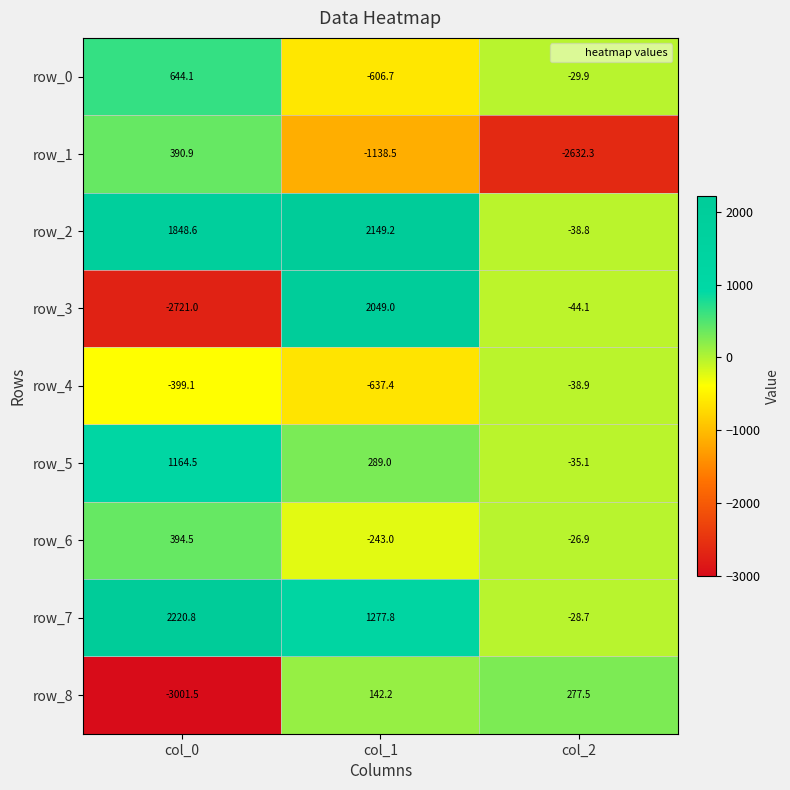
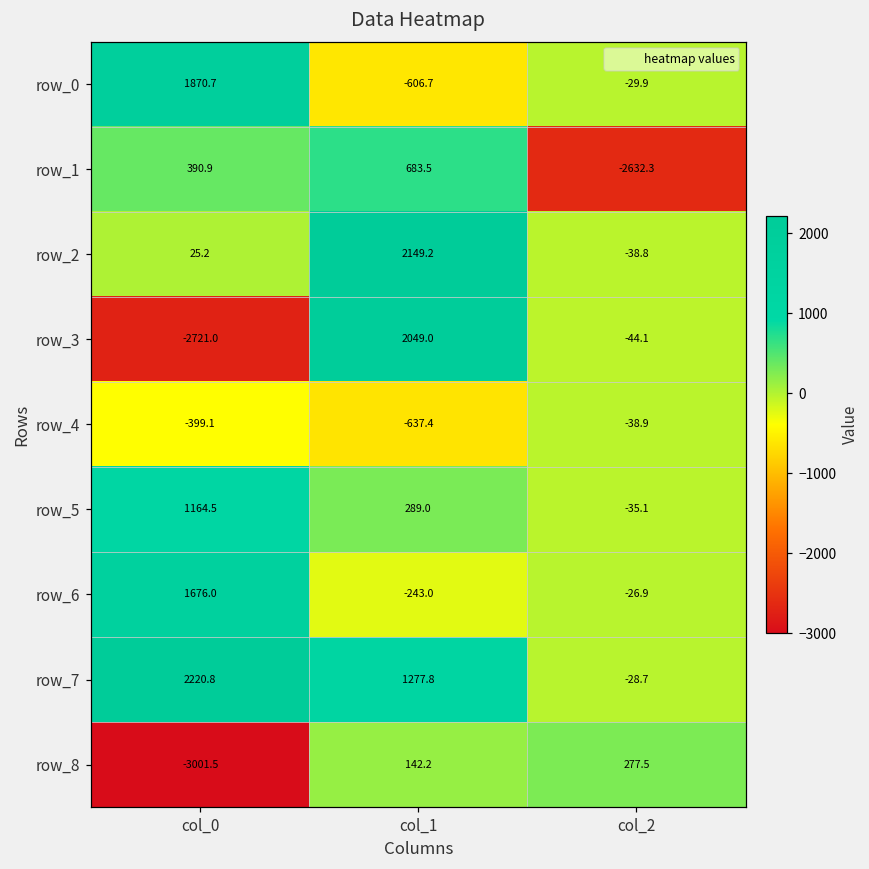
row_0, col_0: 644.1 -> 1870.7
row_1, col_1: -1138.5 -> 683.5
row_2, col_0: 1848.6 -> 25.2
row_6, col_0: 394.5 -> 1676.0
